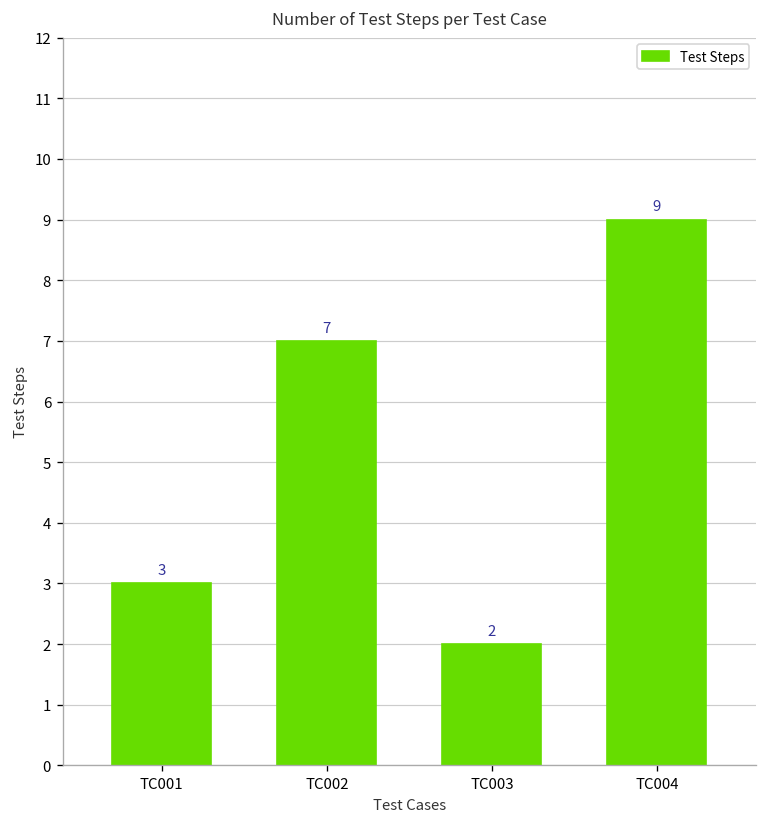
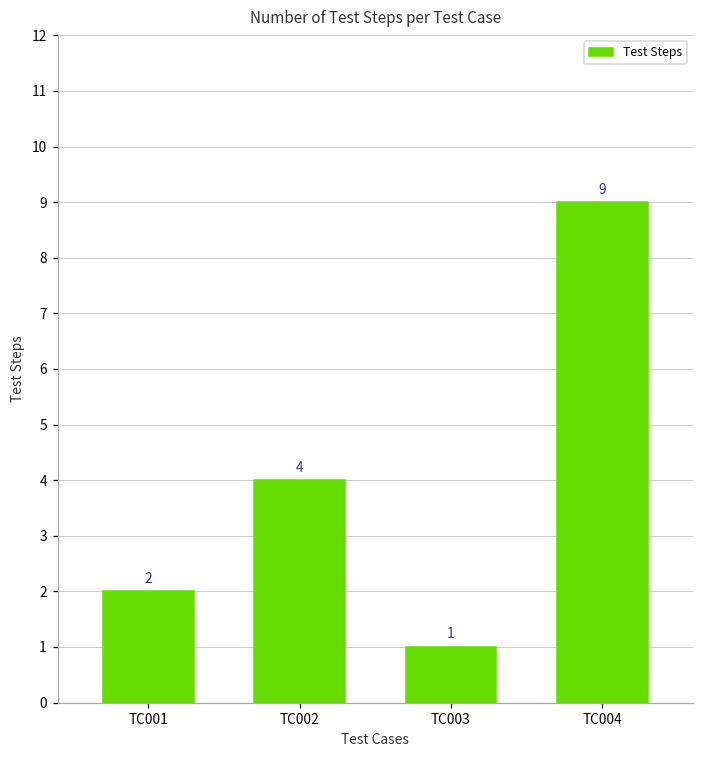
TC001: 3 -> 2
TC002: 7 -> 4
TC003: 2 -> 1
